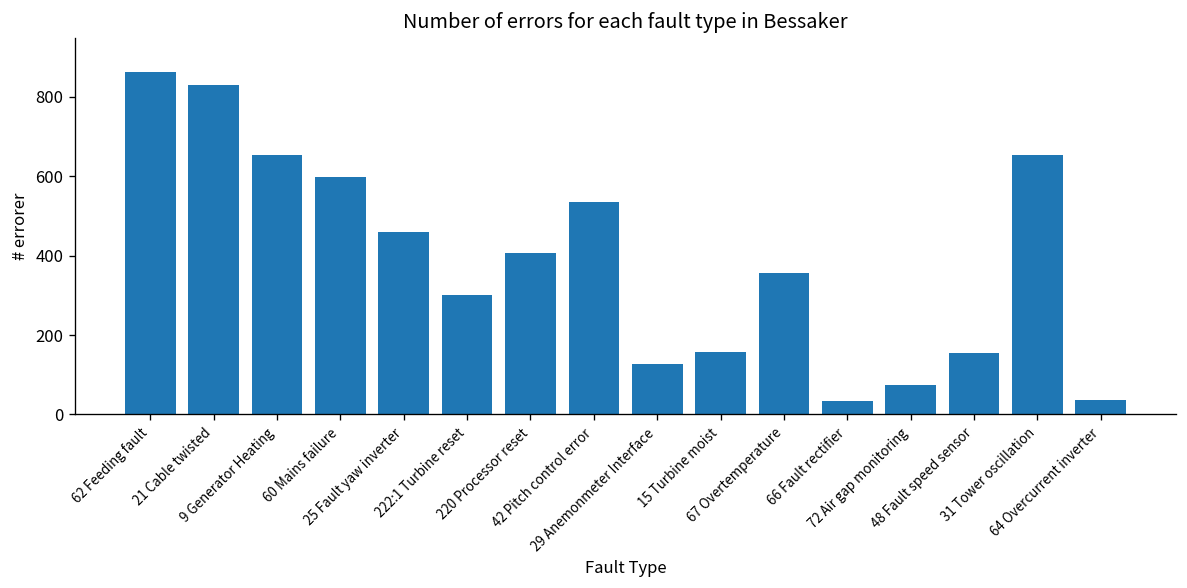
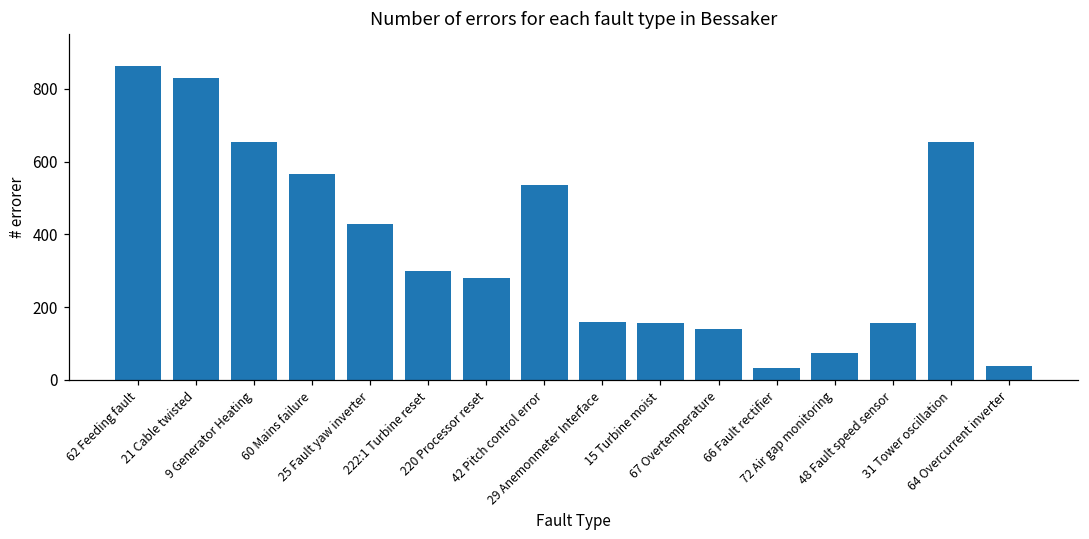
60 Mains failure: 600 -> 570
25 Fault yaw inverter: 460 -> 430
220 Processor reset: 410 -> 280
29 Anemonmeter Interface: 130 -> 160
67 Overtemperature: 360 -> 140
